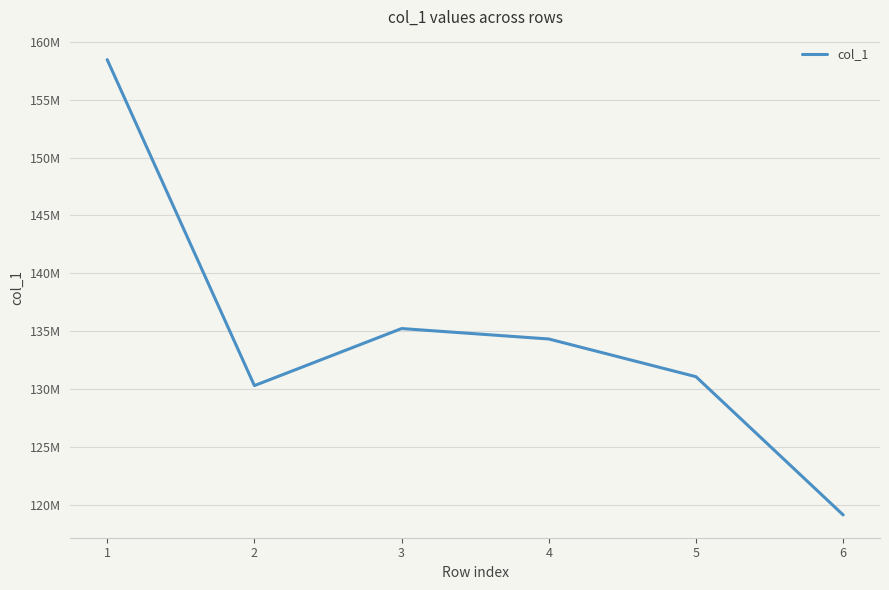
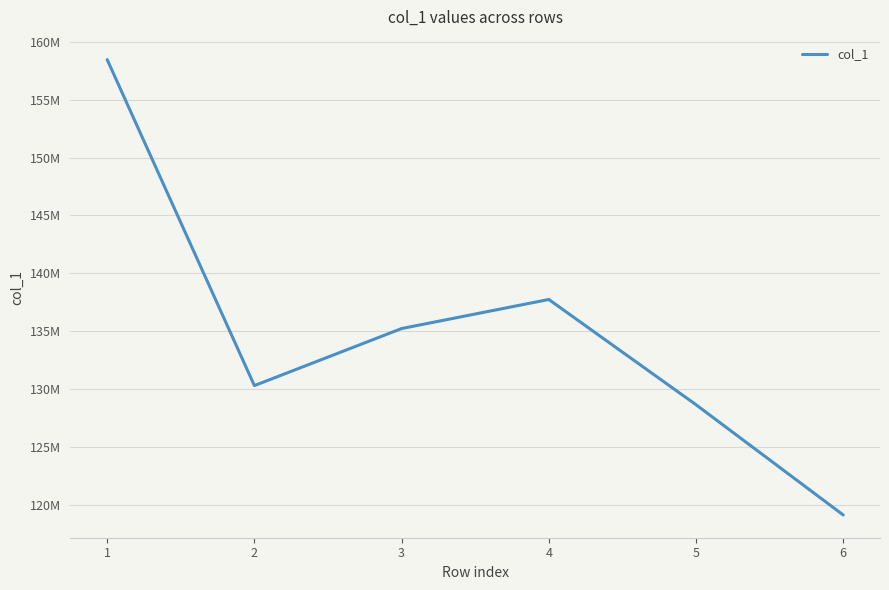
4: 134300000 -> 137700000
5: 131100000 -> 128700000
